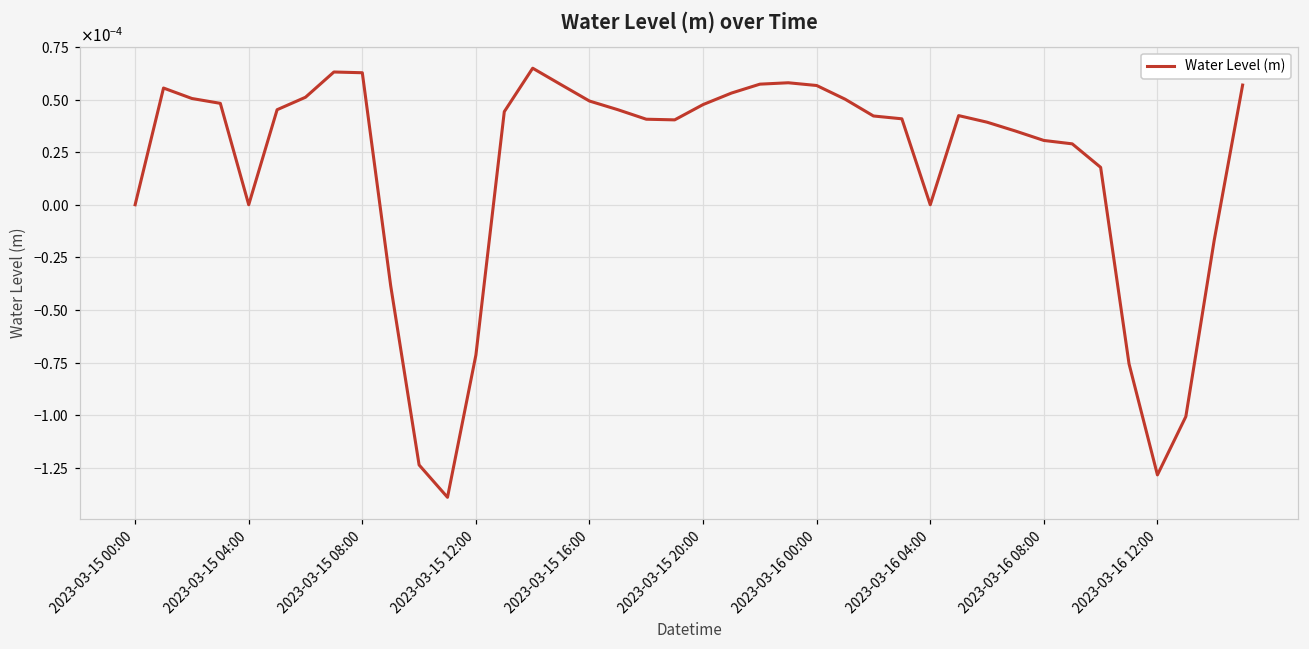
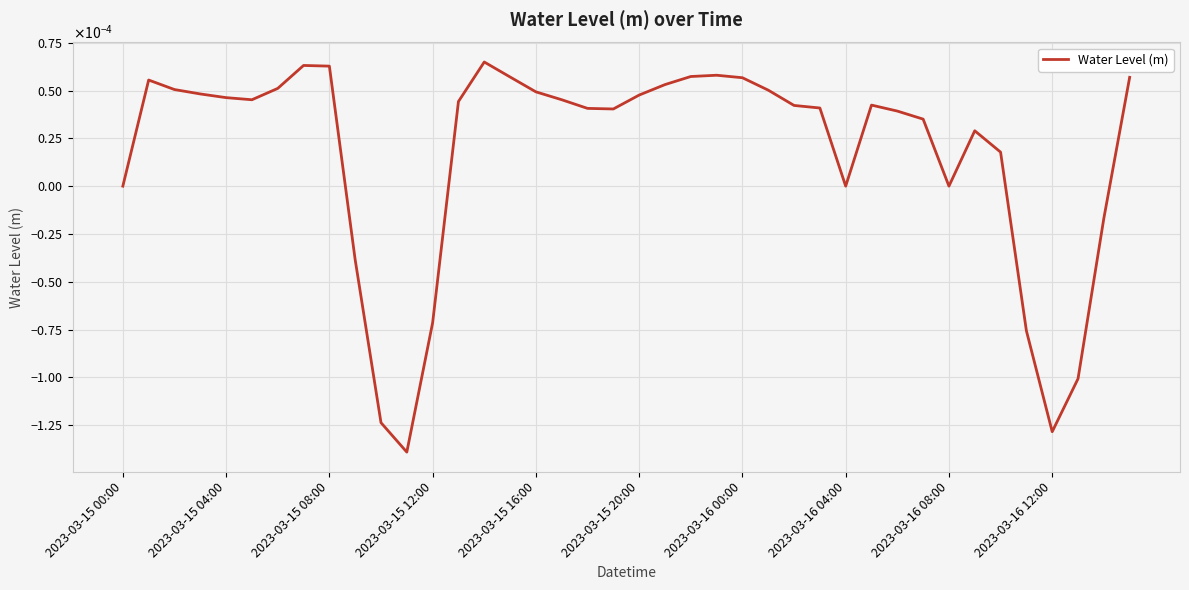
2023-03-15 04:00: 0.00000 -> 0.00005
2023-03-16 08:00: 0.00003 -> 0.00000
